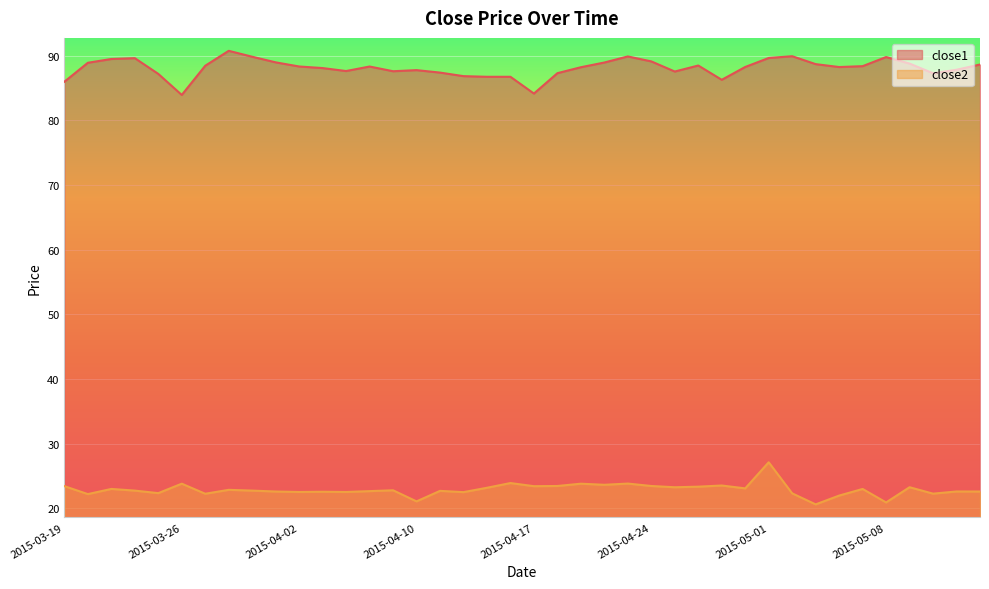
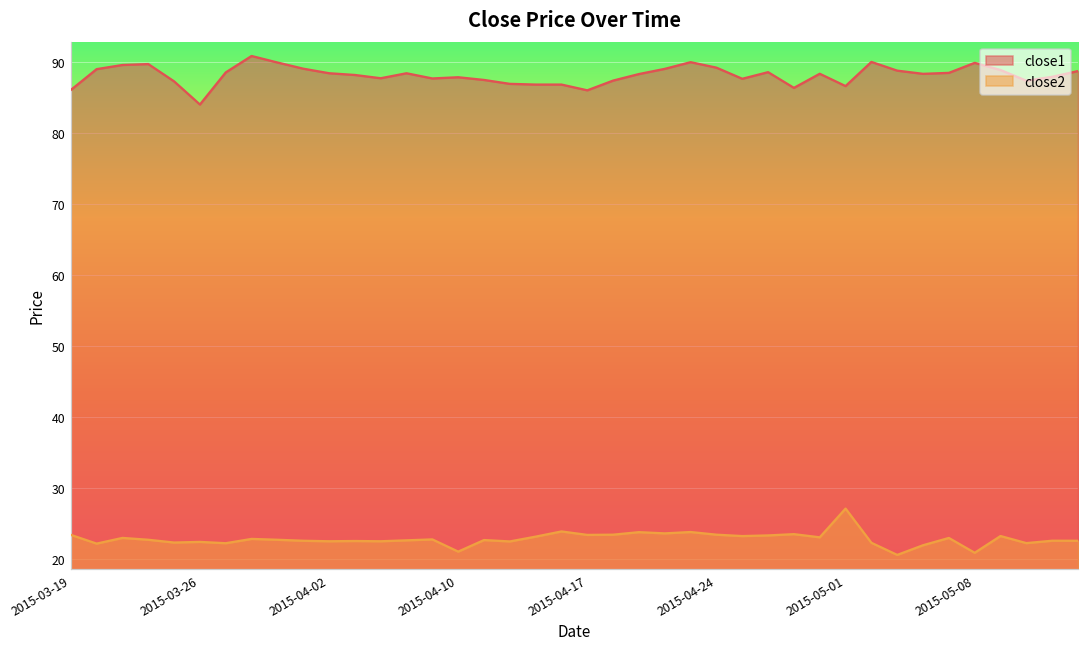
close2, 2015-03-26: 24 -> 22
close1, 2015-04-17: 84 -> 86
close1, 2015-05-01: 90 -> 87
